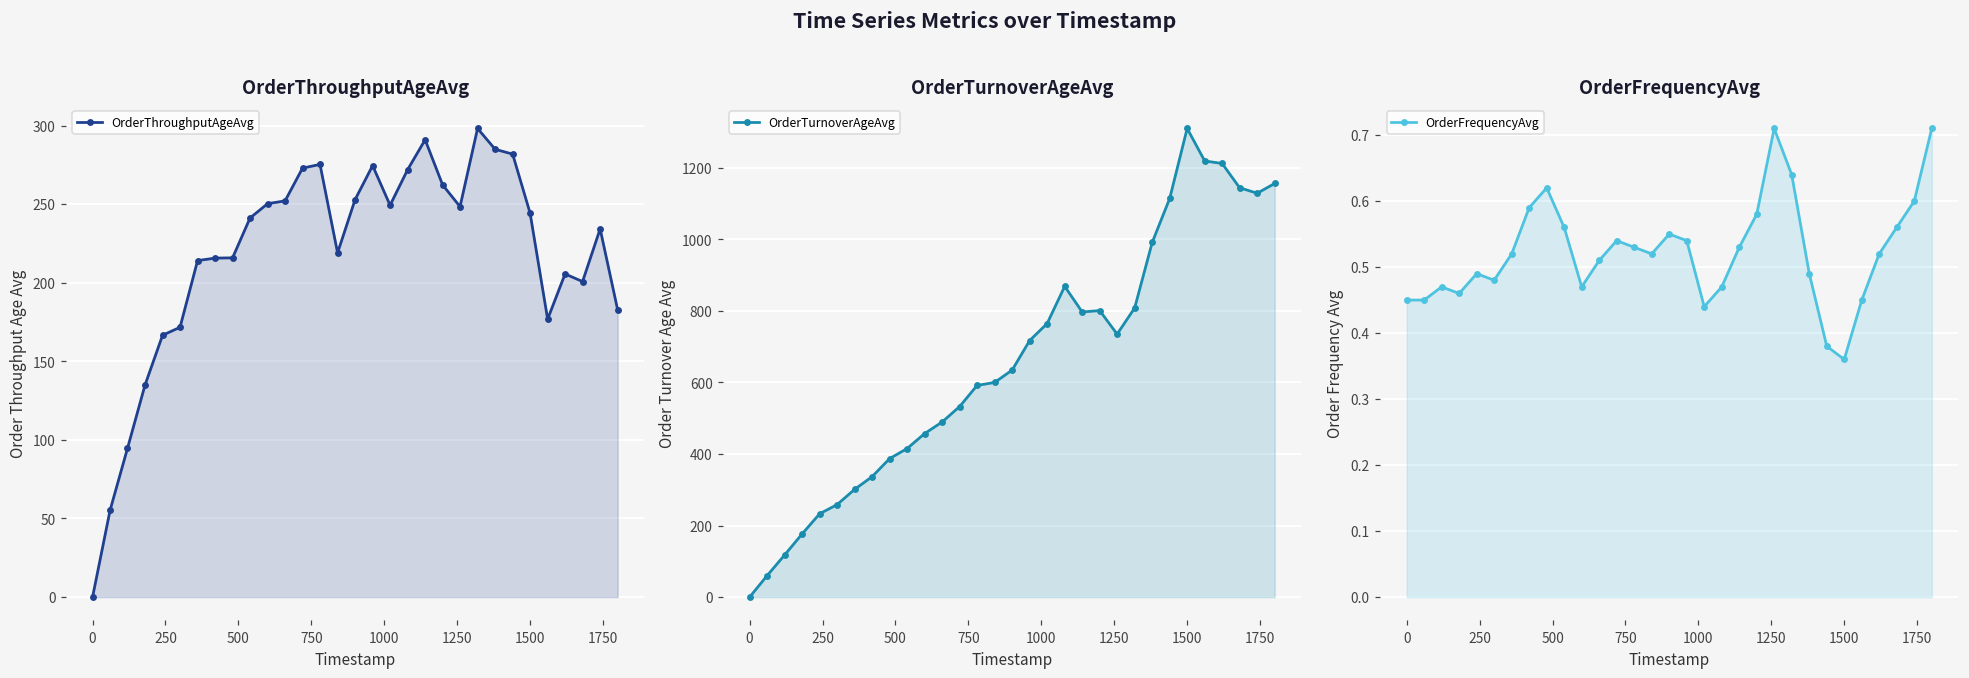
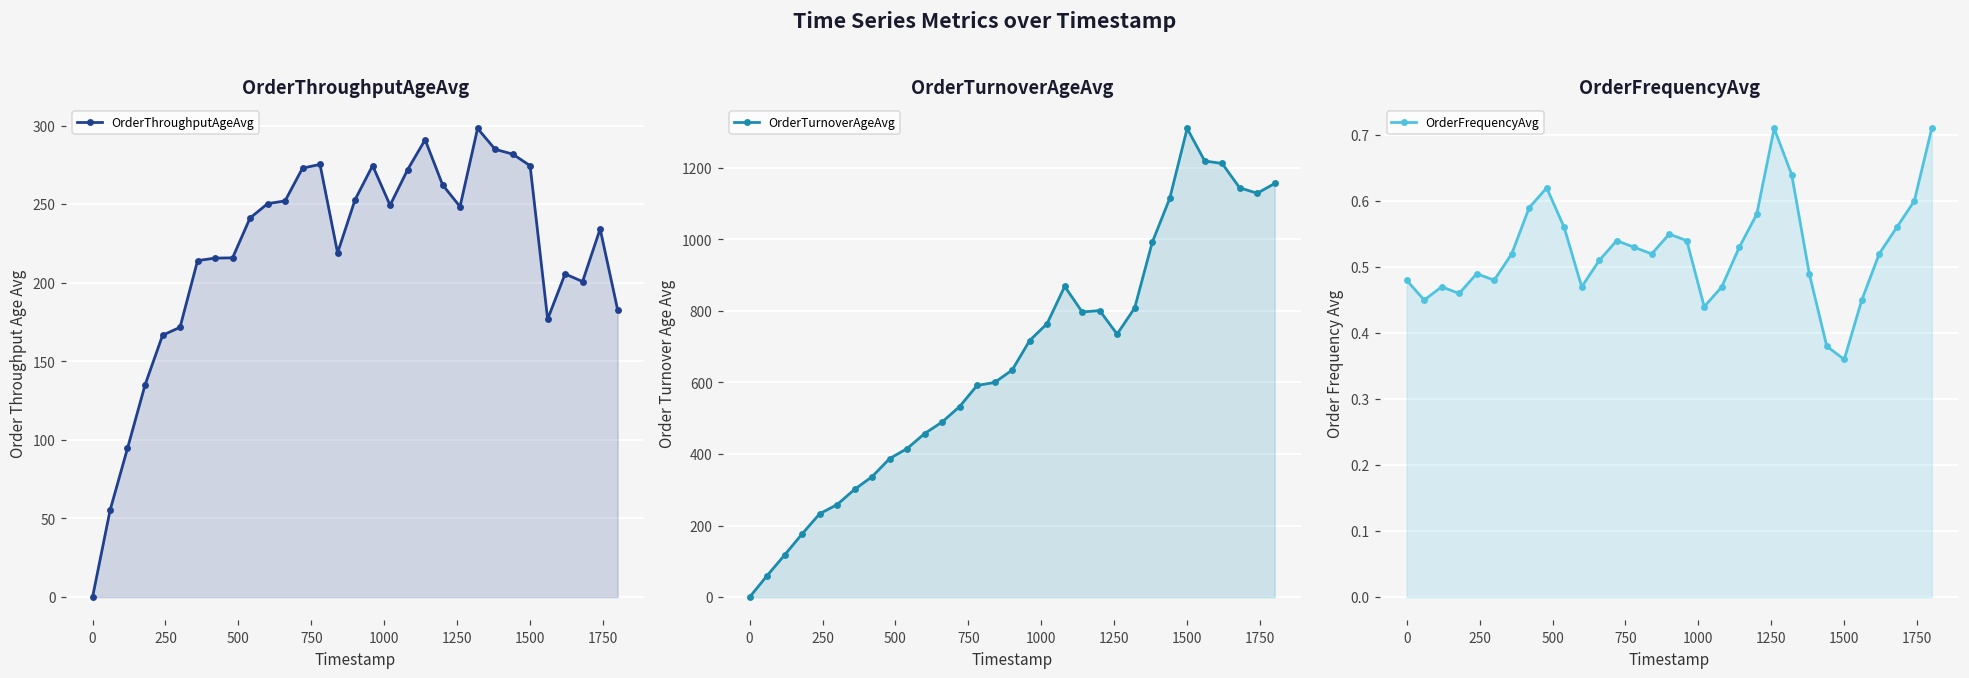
OrderThroughputAgeAvg, 1500: 244 -> 275
OrderFrequencyAvg, 0: 0.45 -> 0.48
